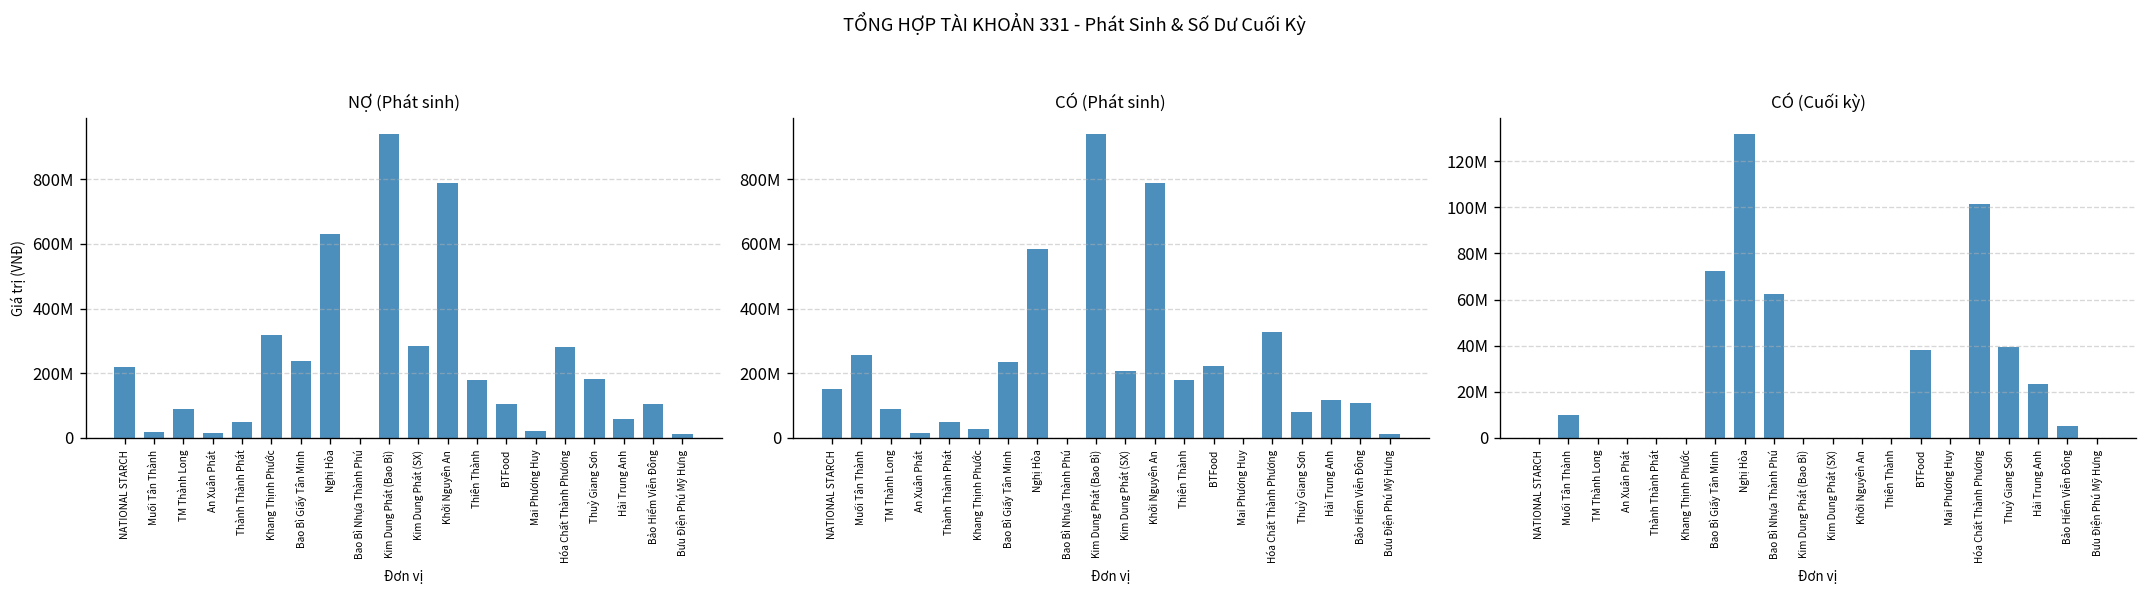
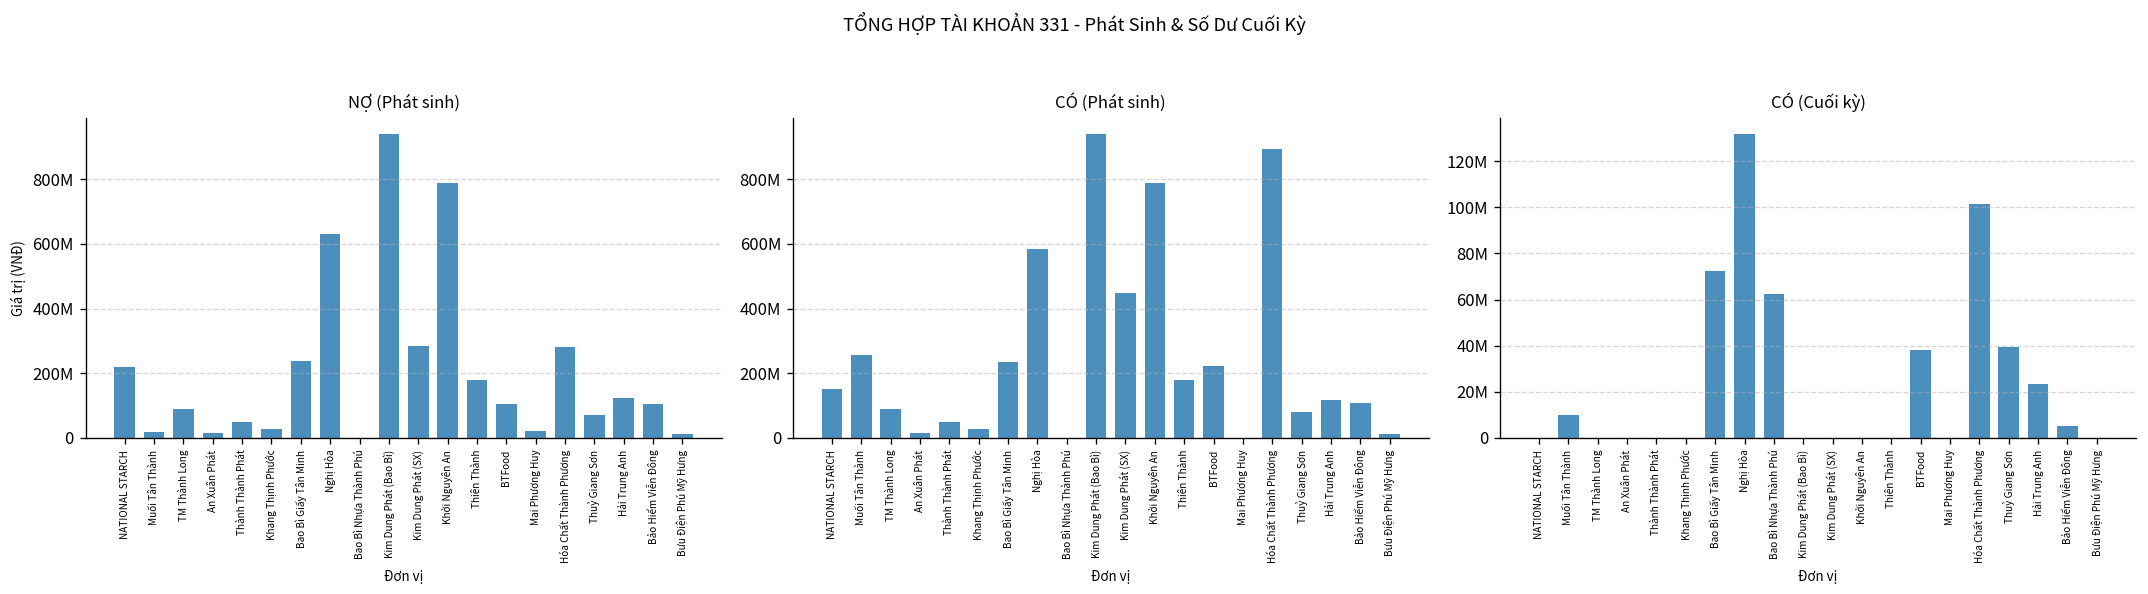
NỢ (Phát sinh), Khang Thịnh Phước: 320000000 -> 30000000
NỢ (Phát sinh), Thuỷ Giang Sơn: 180000000 -> 70000000
NỢ (Phát sinh), Hải Trung Anh: 60000000 -> 120000000
CÓ (Phát sinh), Kim Dung Phát (SX): 210000000 -> 450000000
CÓ (Phát sinh), Hóa Chất Thành Phương: 330000000 -> 890000000
